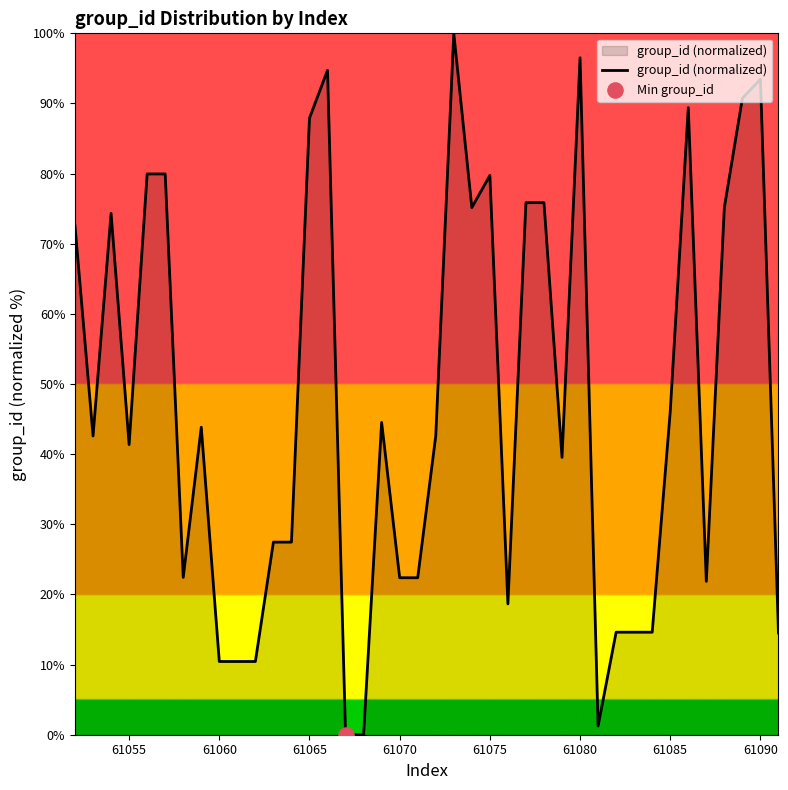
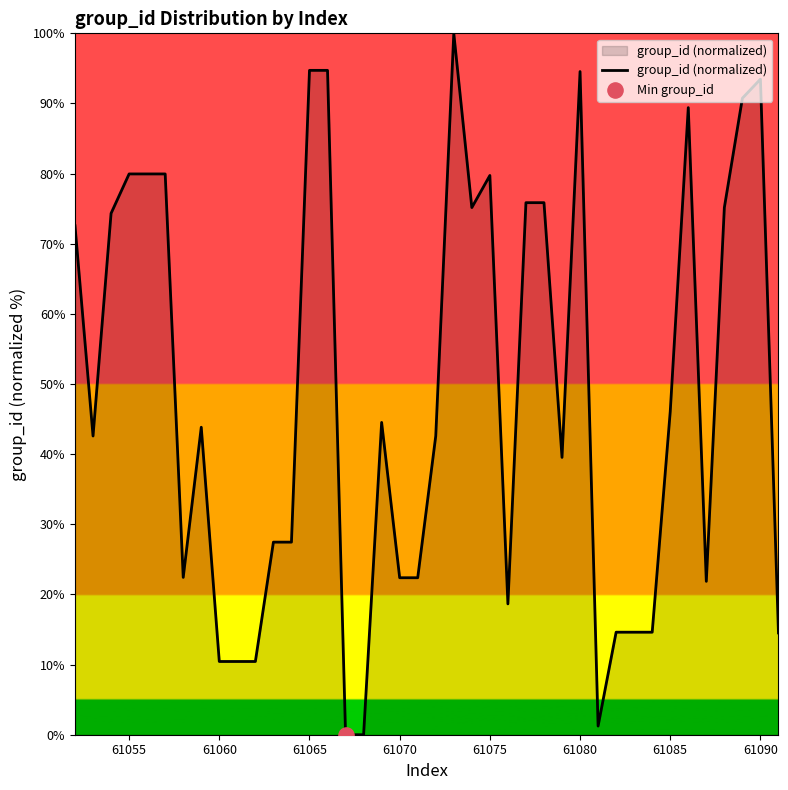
group_id (normalized), 61055: 41% -> 80%
group_id (normalized), 61065: 88% -> 95%
group_id (normalized), 61080: 97% -> 95%
